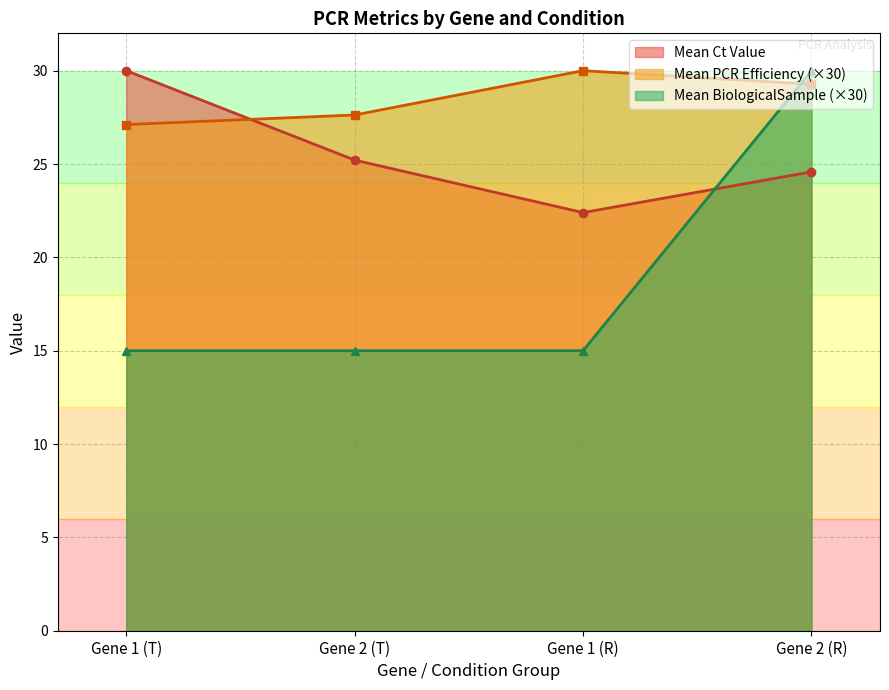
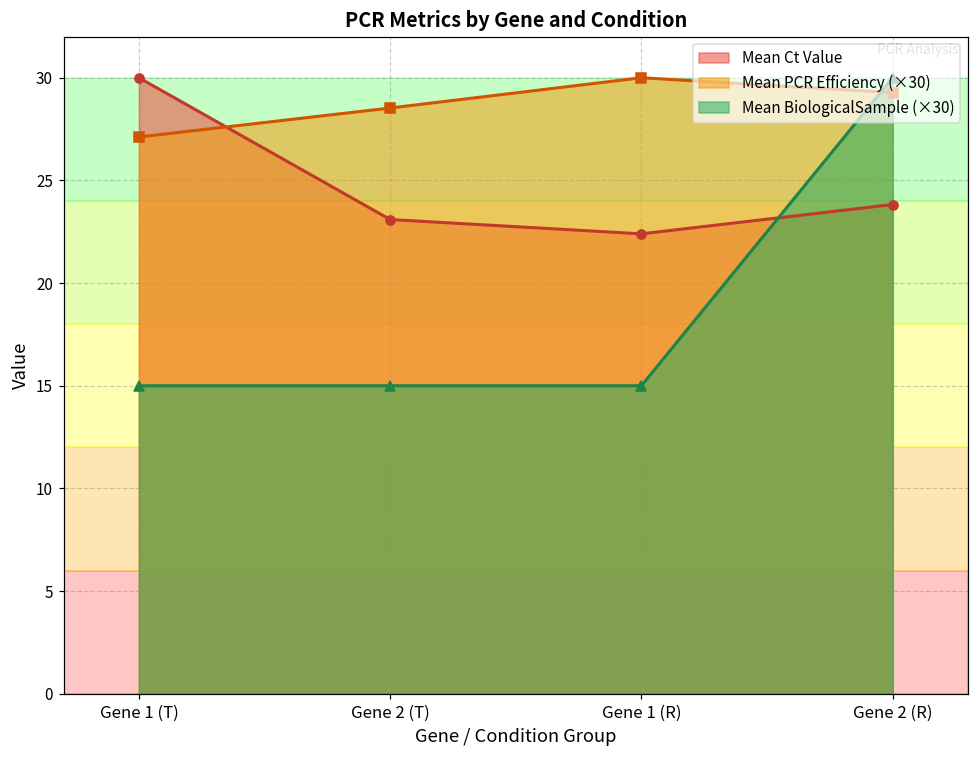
Mean Ct Value, Gene 2 (T): 25.2 -> 23.1
Mean PCR Efficiency (×30), Gene 2 (T): 27.6 -> 28.5
Mean Ct Value, Gene 2 (R): 24.6 -> 23.8
